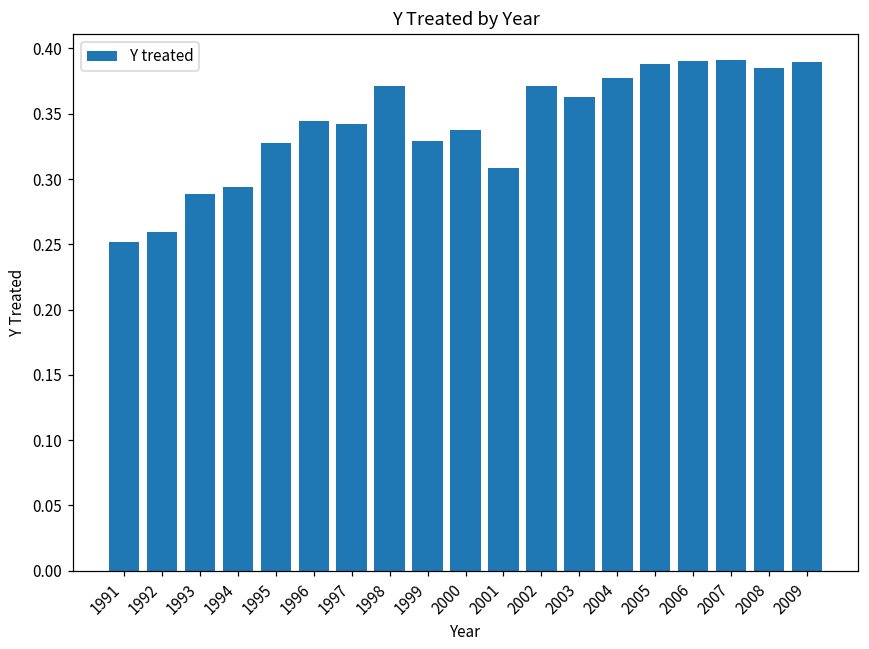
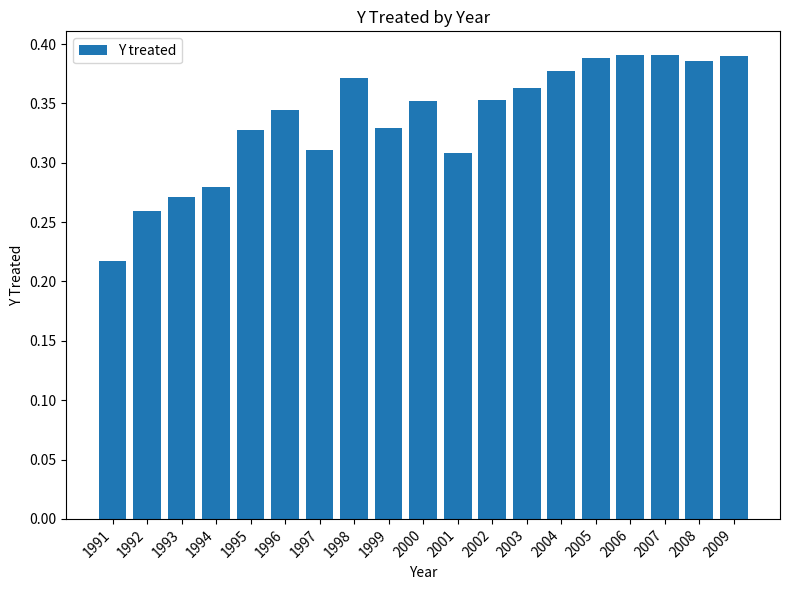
1991: 0.252 -> 0.217
1993: 0.288 -> 0.271
1994: 0.294 -> 0.280
1997: 0.342 -> 0.311
2000: 0.337 -> 0.352
2002: 0.372 -> 0.353
